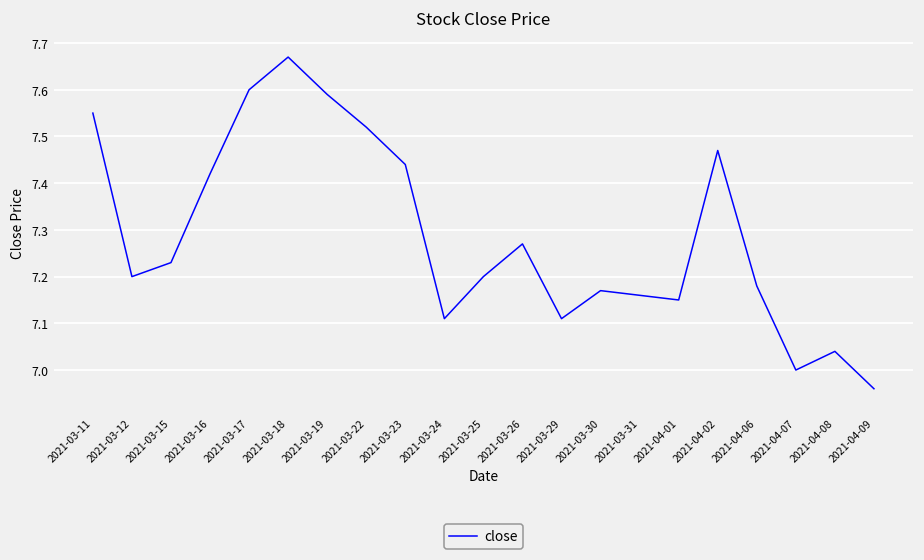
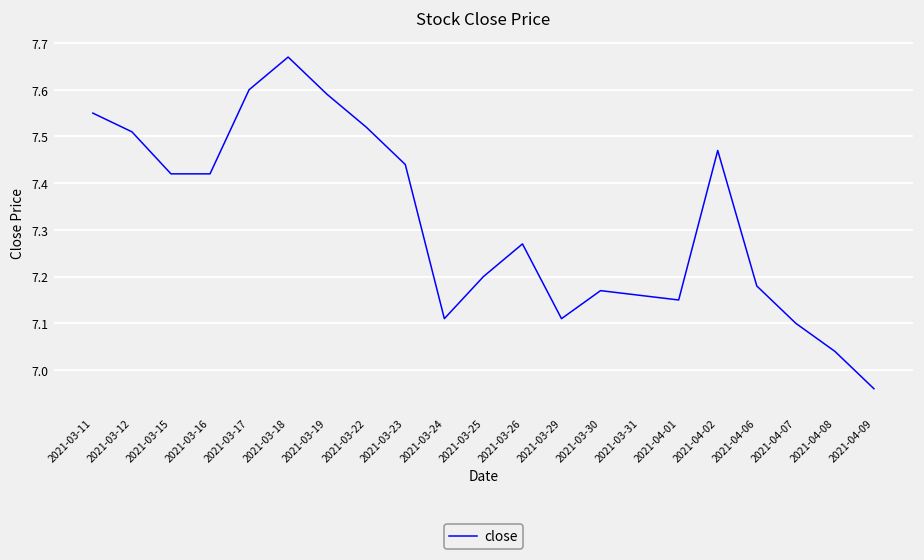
2021-03-12: 7.20 -> 7.51
2021-03-15: 7.23 -> 7.42
2021-04-07: 7.0 -> 7.1
